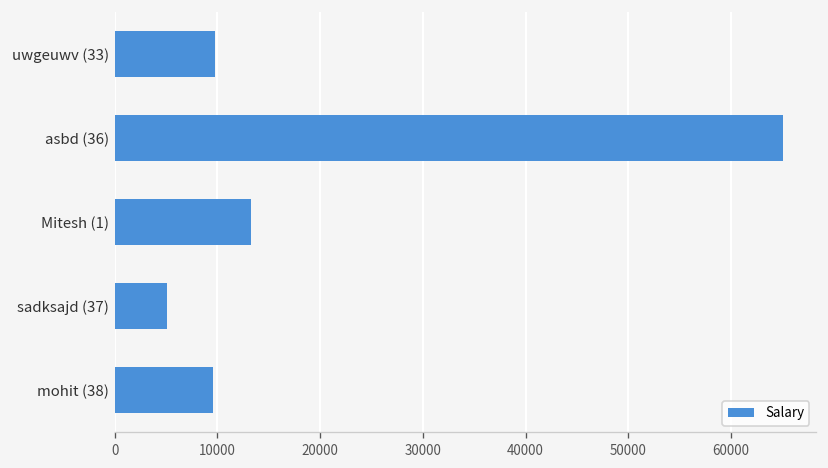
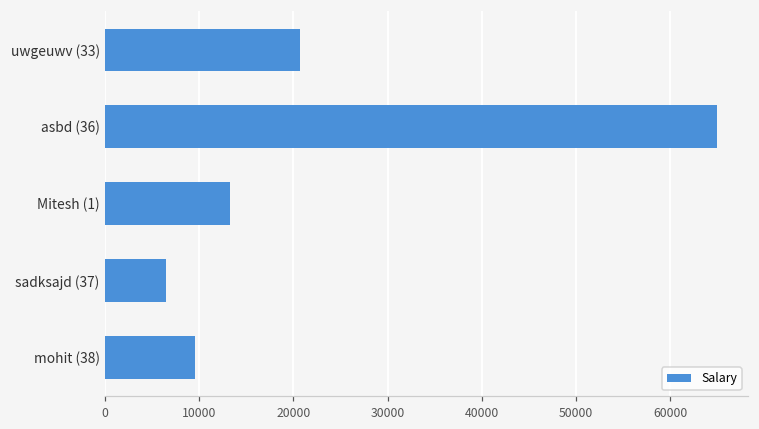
uwgeuwv (33): 10000 -> 21000
sadksajd (37): 5000 -> 7000
